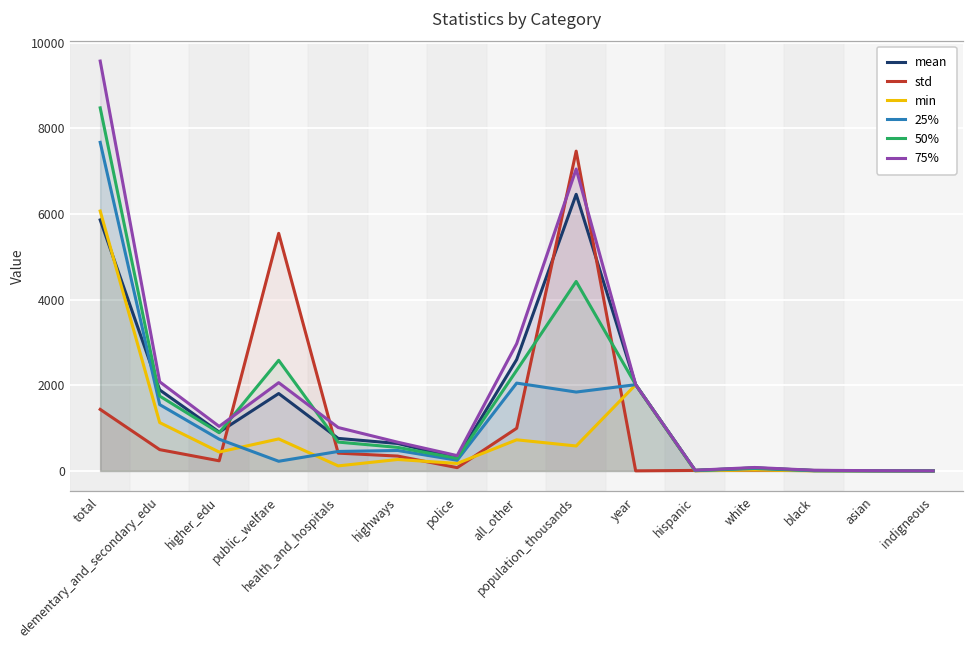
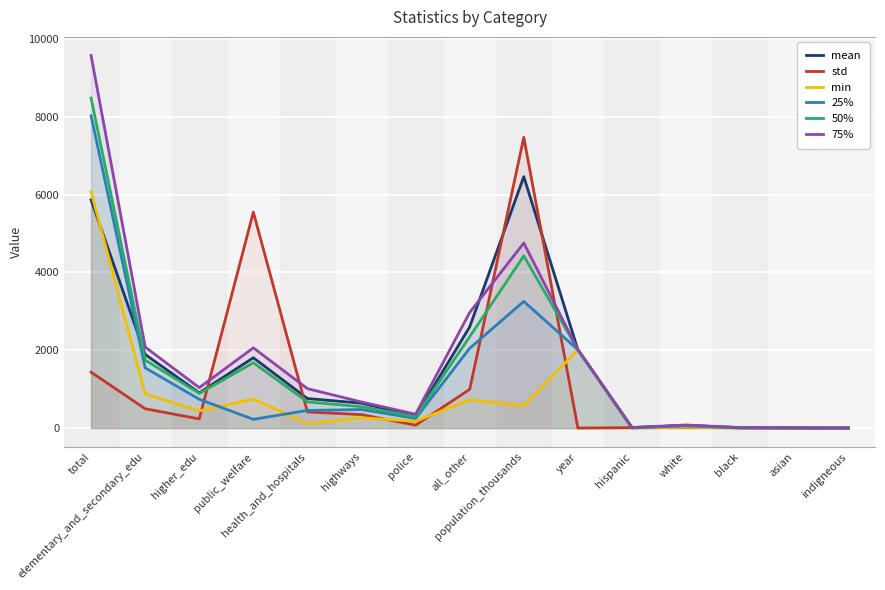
25%, total: 7700 -> 8000
min, elementary_and_secondary_edu: 1100 -> 900
50%, public_welfare: 2600 -> 1700
25%, population_thousands: 1800 -> 3300
75%, population_thousands: 7100 -> 4800
